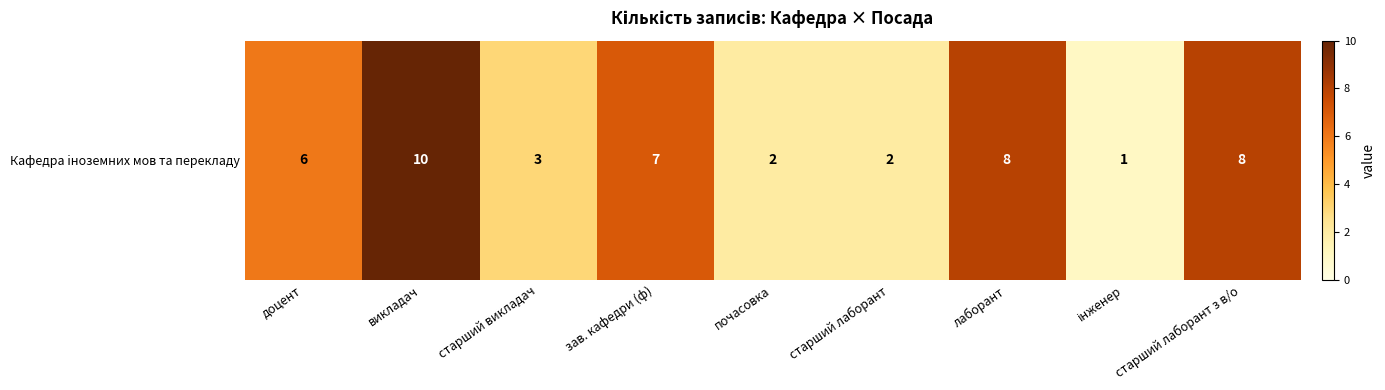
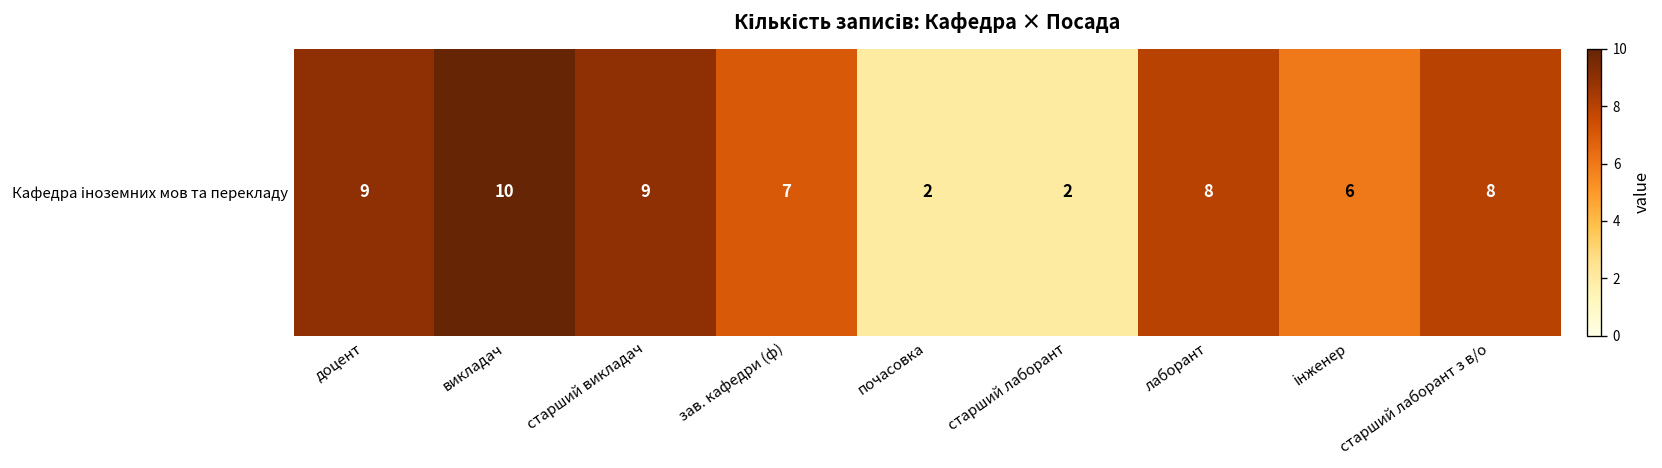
Кафедра iноземних мов та перекладу, доцент: 6 -> 9
Кафедра iноземних мов та перекладу, старший викладач: 3 -> 9
Кафедра iноземних мов та перекладу, інженер: 1 -> 6
